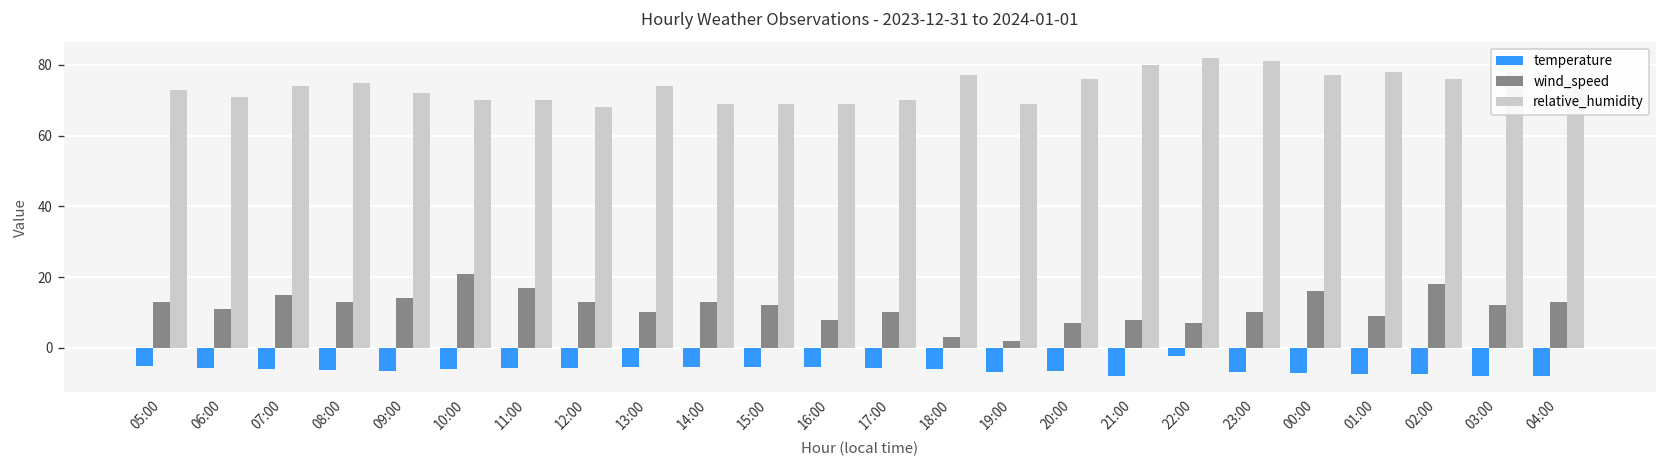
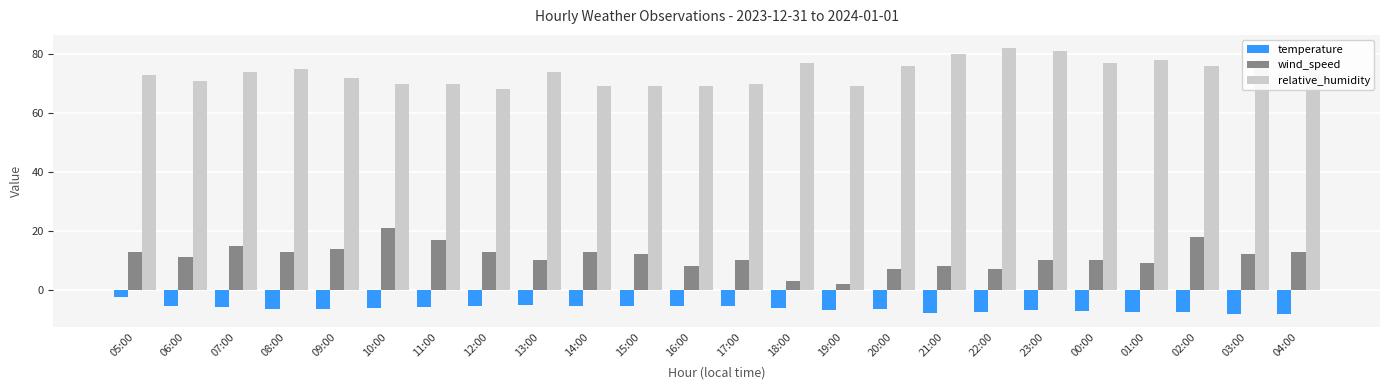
temperature, 05:00: -5 -> -2
temperature, 22:00: -2 -> -8
wind_speed, 00:00: 16 -> 10
